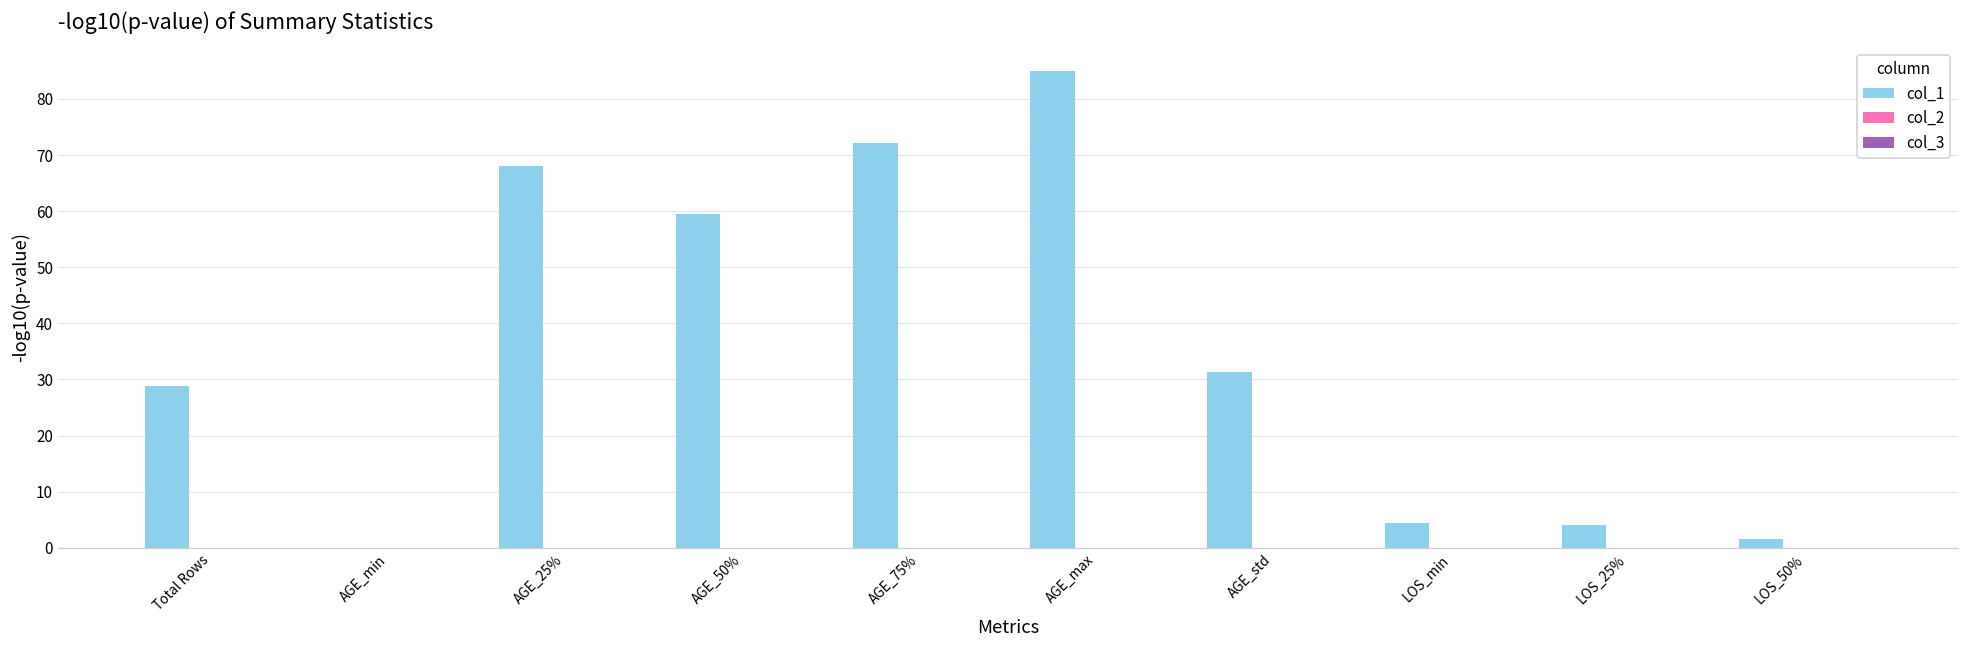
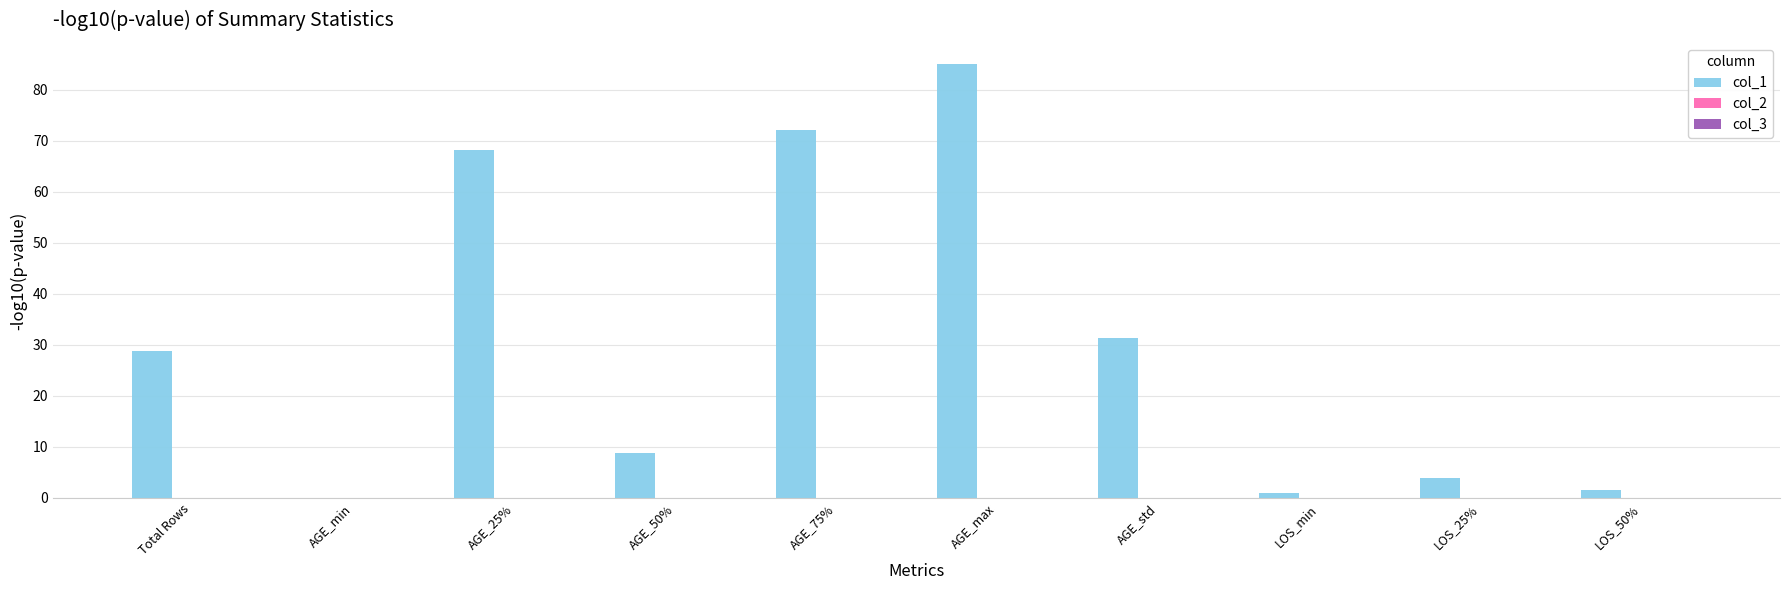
col_1, AGE_50%: 60 -> 9
col_1, LOS_min: 5 -> 1
